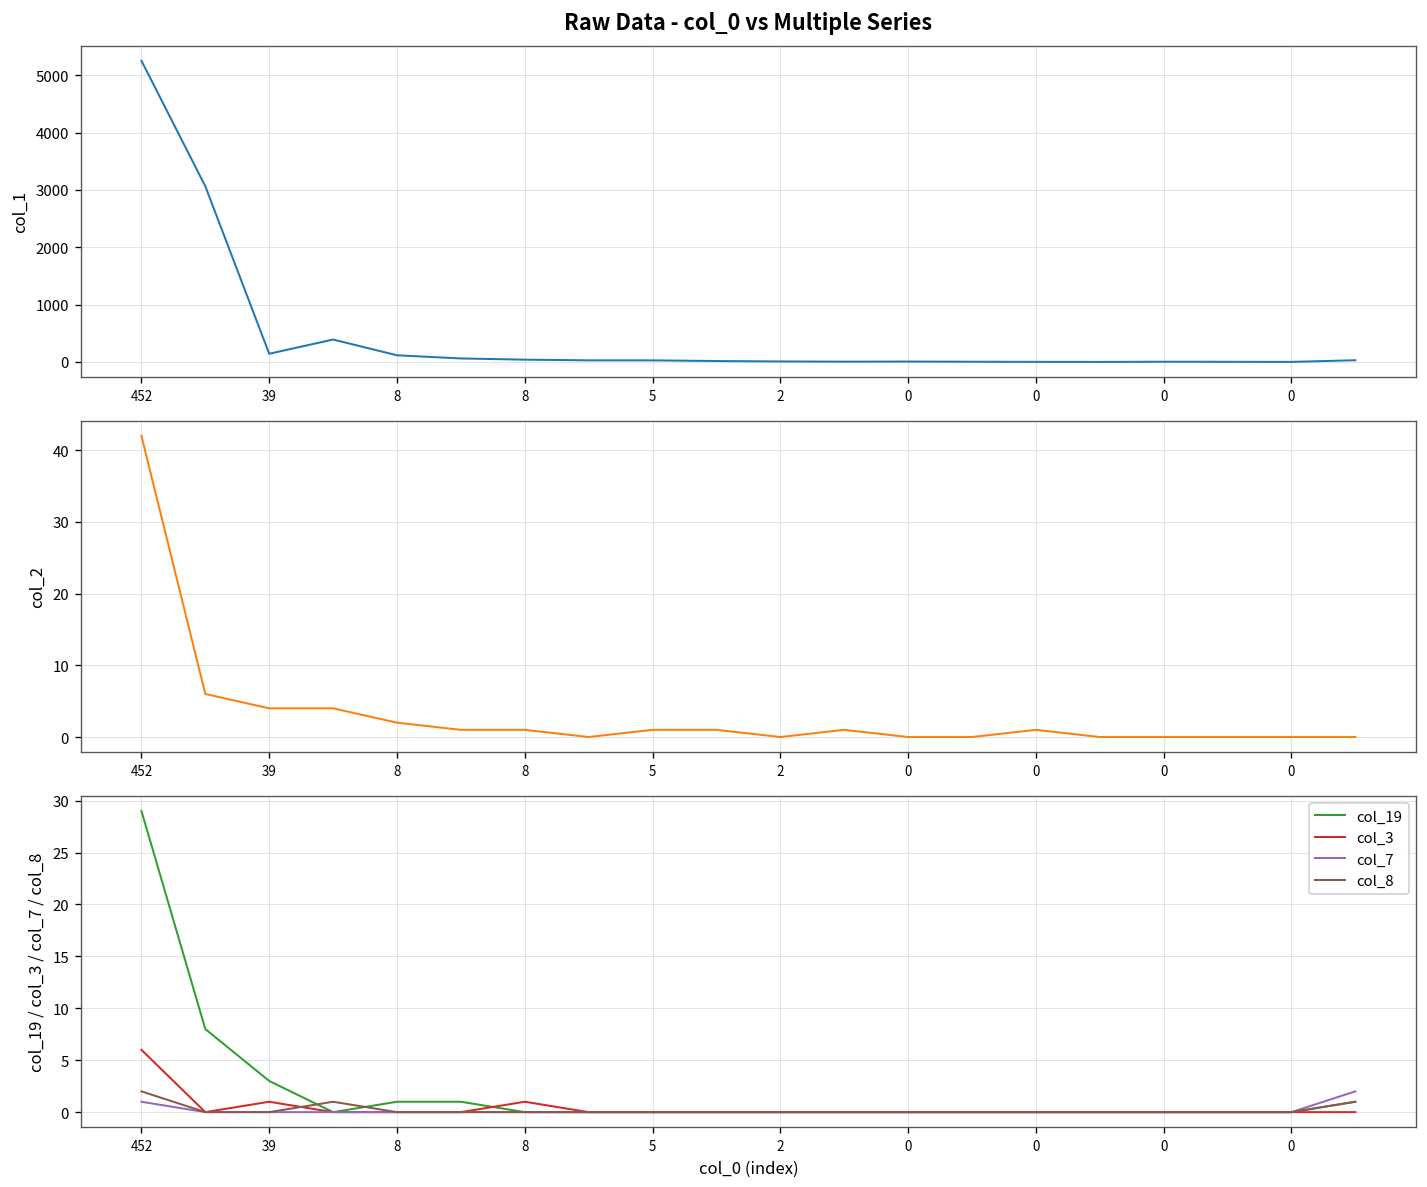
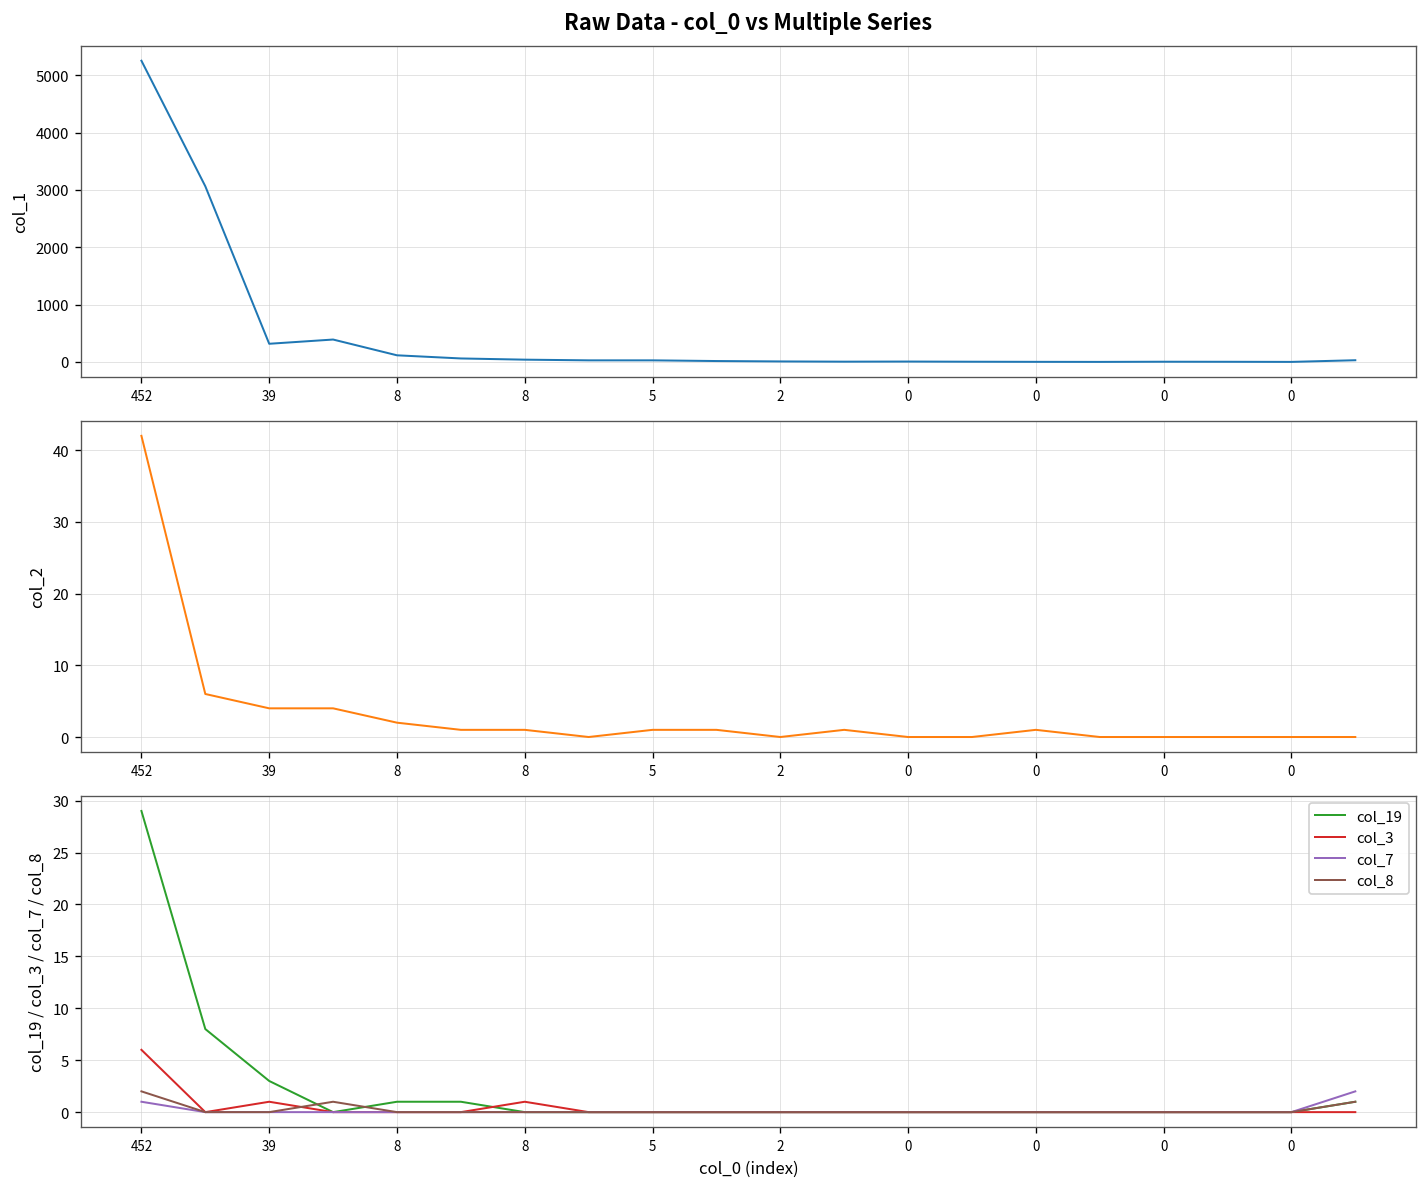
Raw Data - col_0 vs Multiple Series, 39: 100 -> 300
